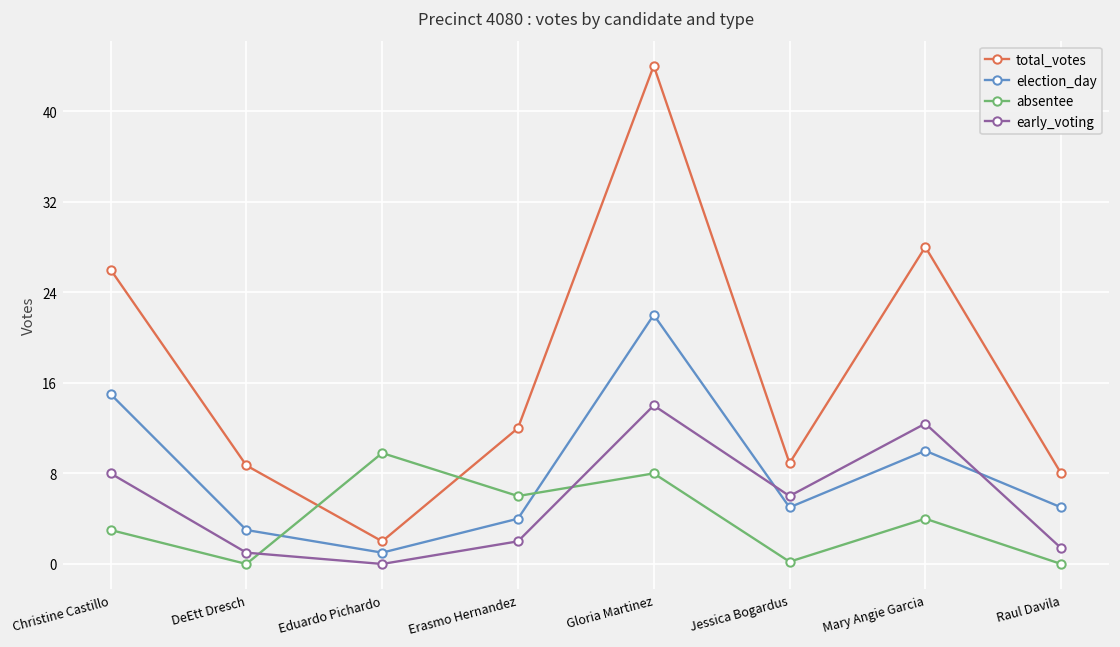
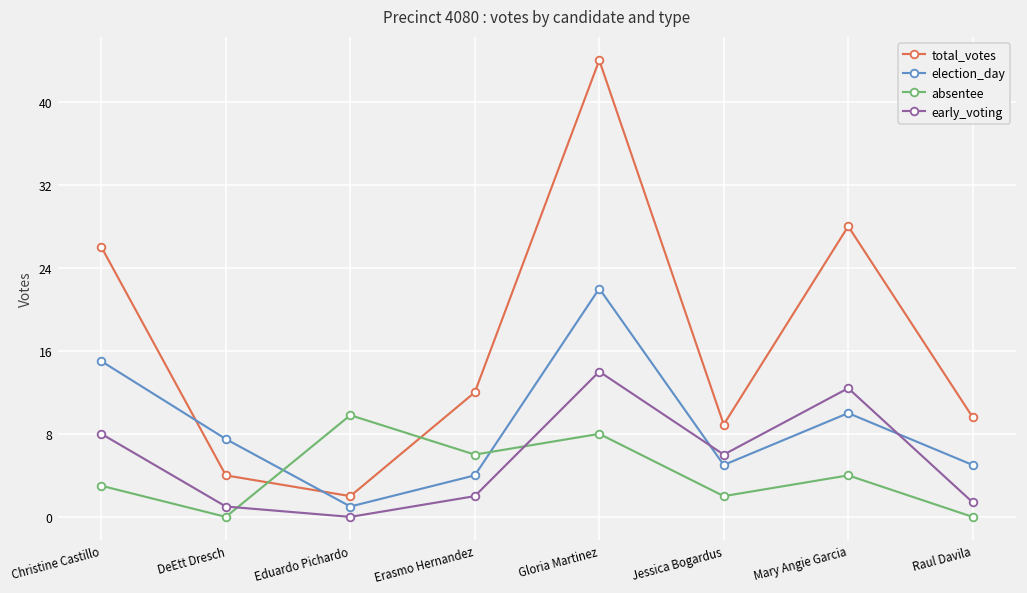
total_votes, DeEtt Dresch: 9 -> 4
election_day, DeEtt Dresch: 3 -> 8
absentee, Jessica Bogardus: 0 -> 2
total_votes, Raul Davila: 8 -> 10
